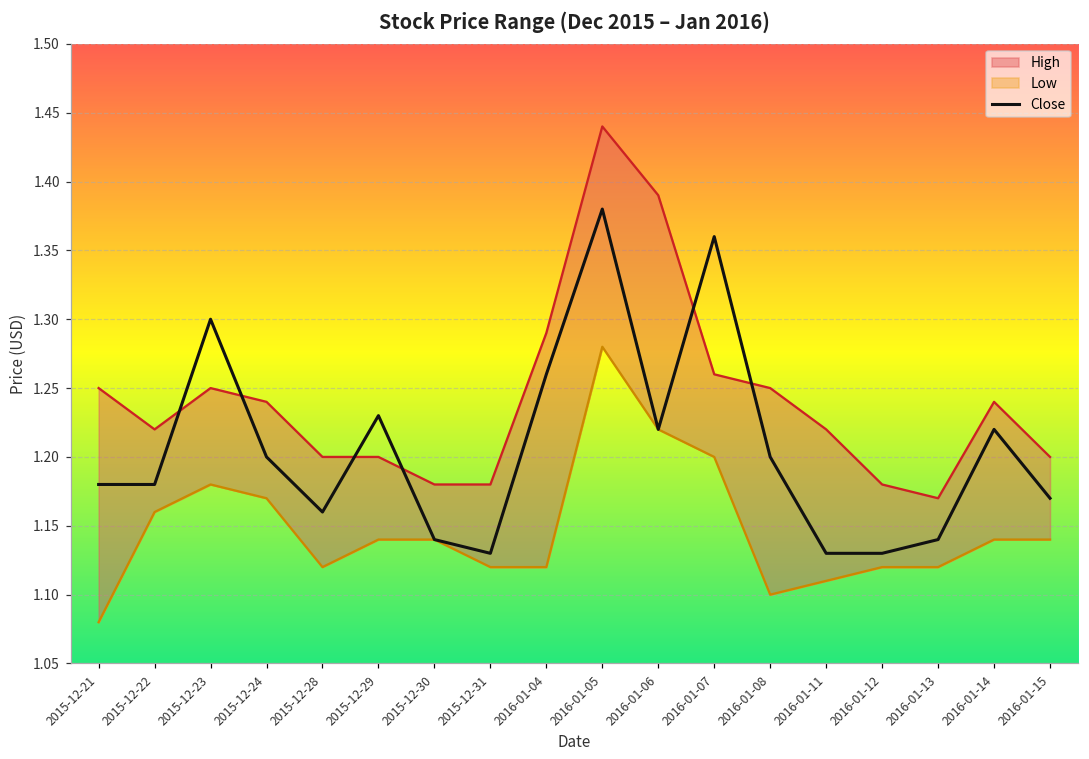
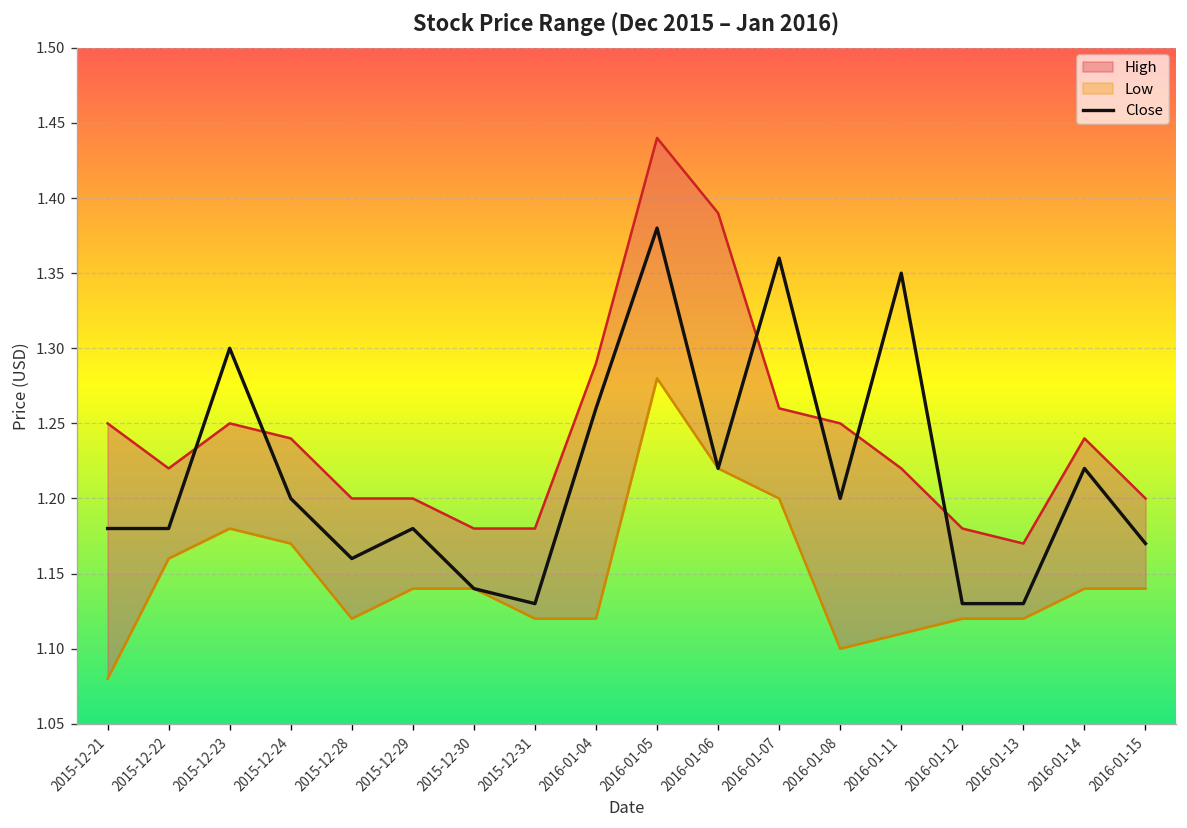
Close, 2015-12-29: 1.23 -> 1.18
Close, 2016-01-11: 1.13 -> 1.35
Close, 2016-01-13: 1.14 -> 1.13
